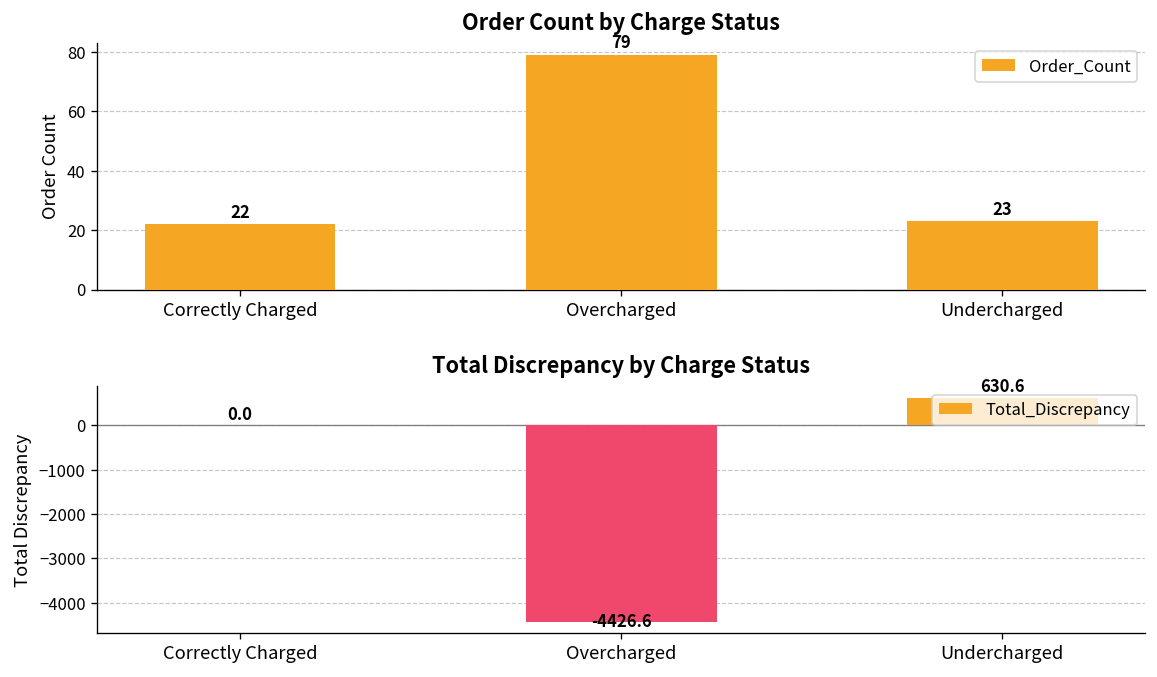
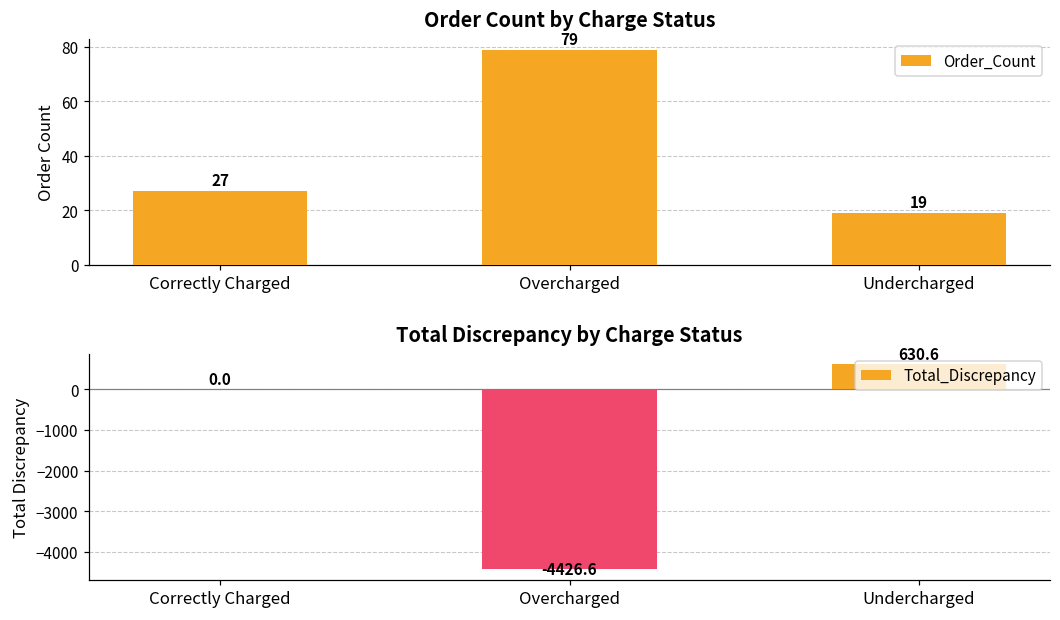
Order Count by Charge Status, Correctly Charged: 22 -> 27
Order Count by Charge Status, Undercharged: 23 -> 19
